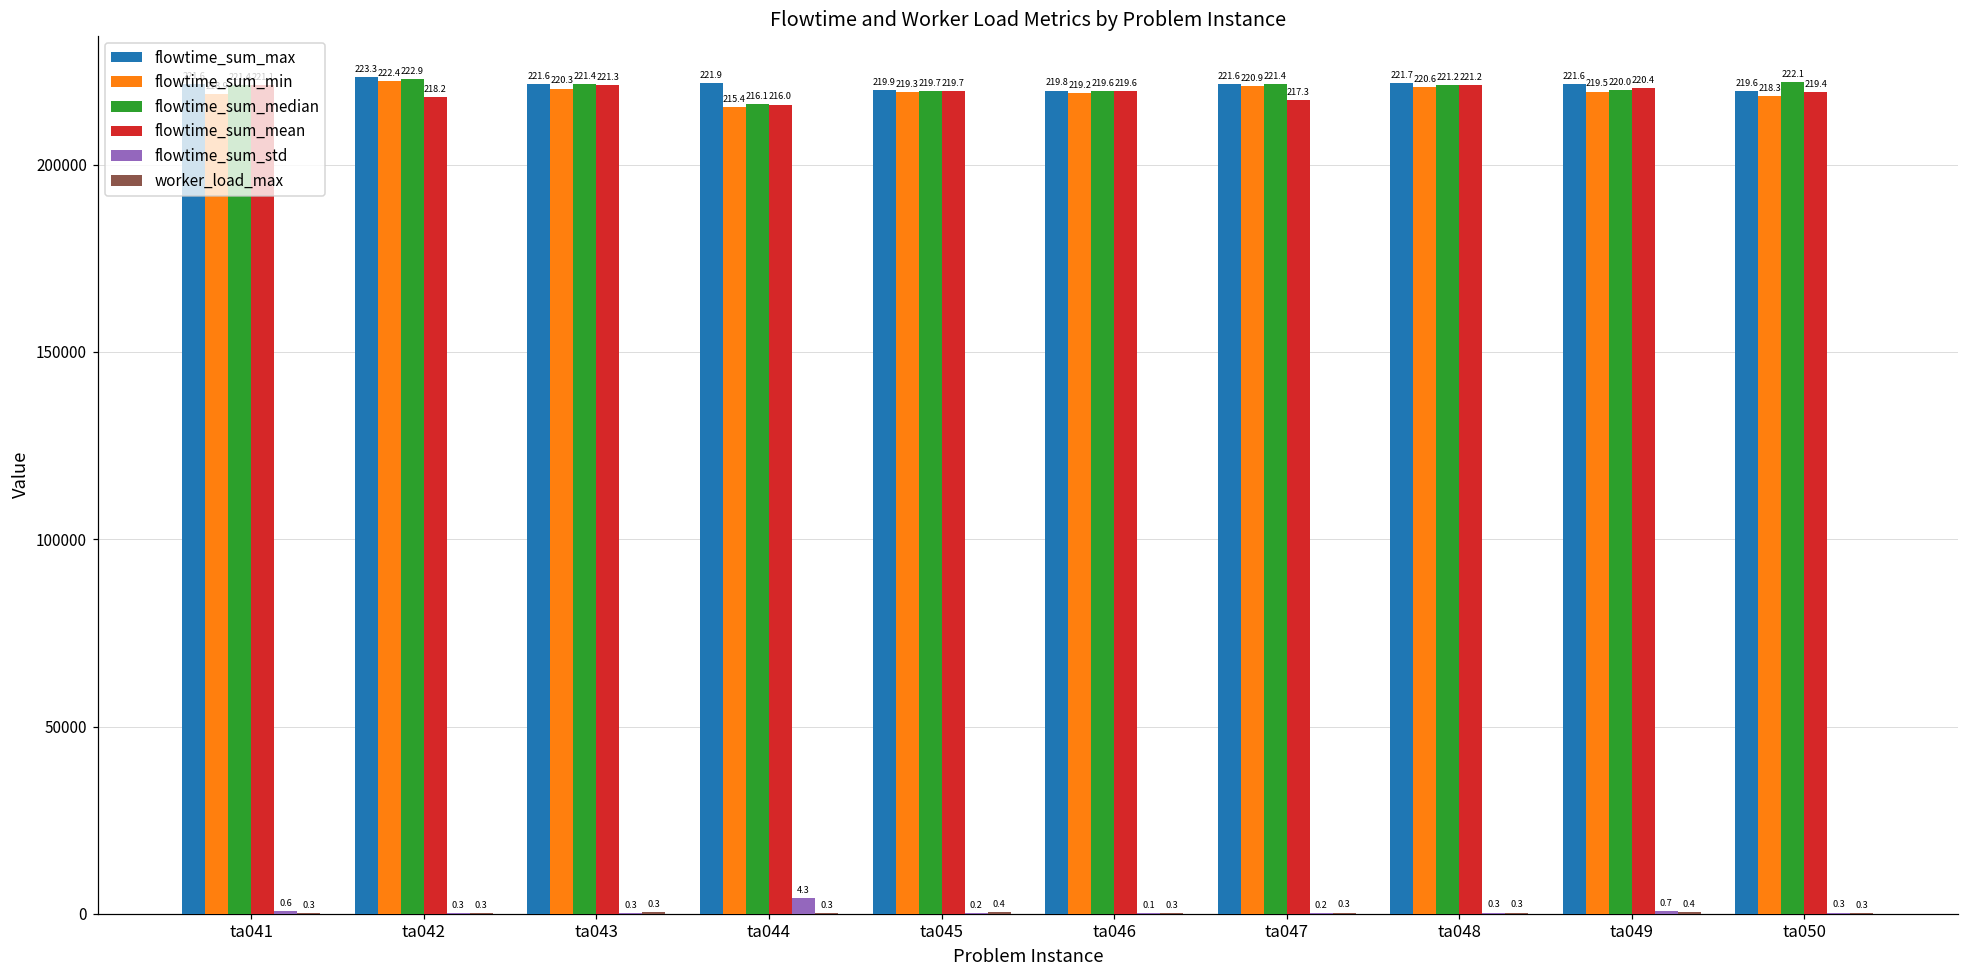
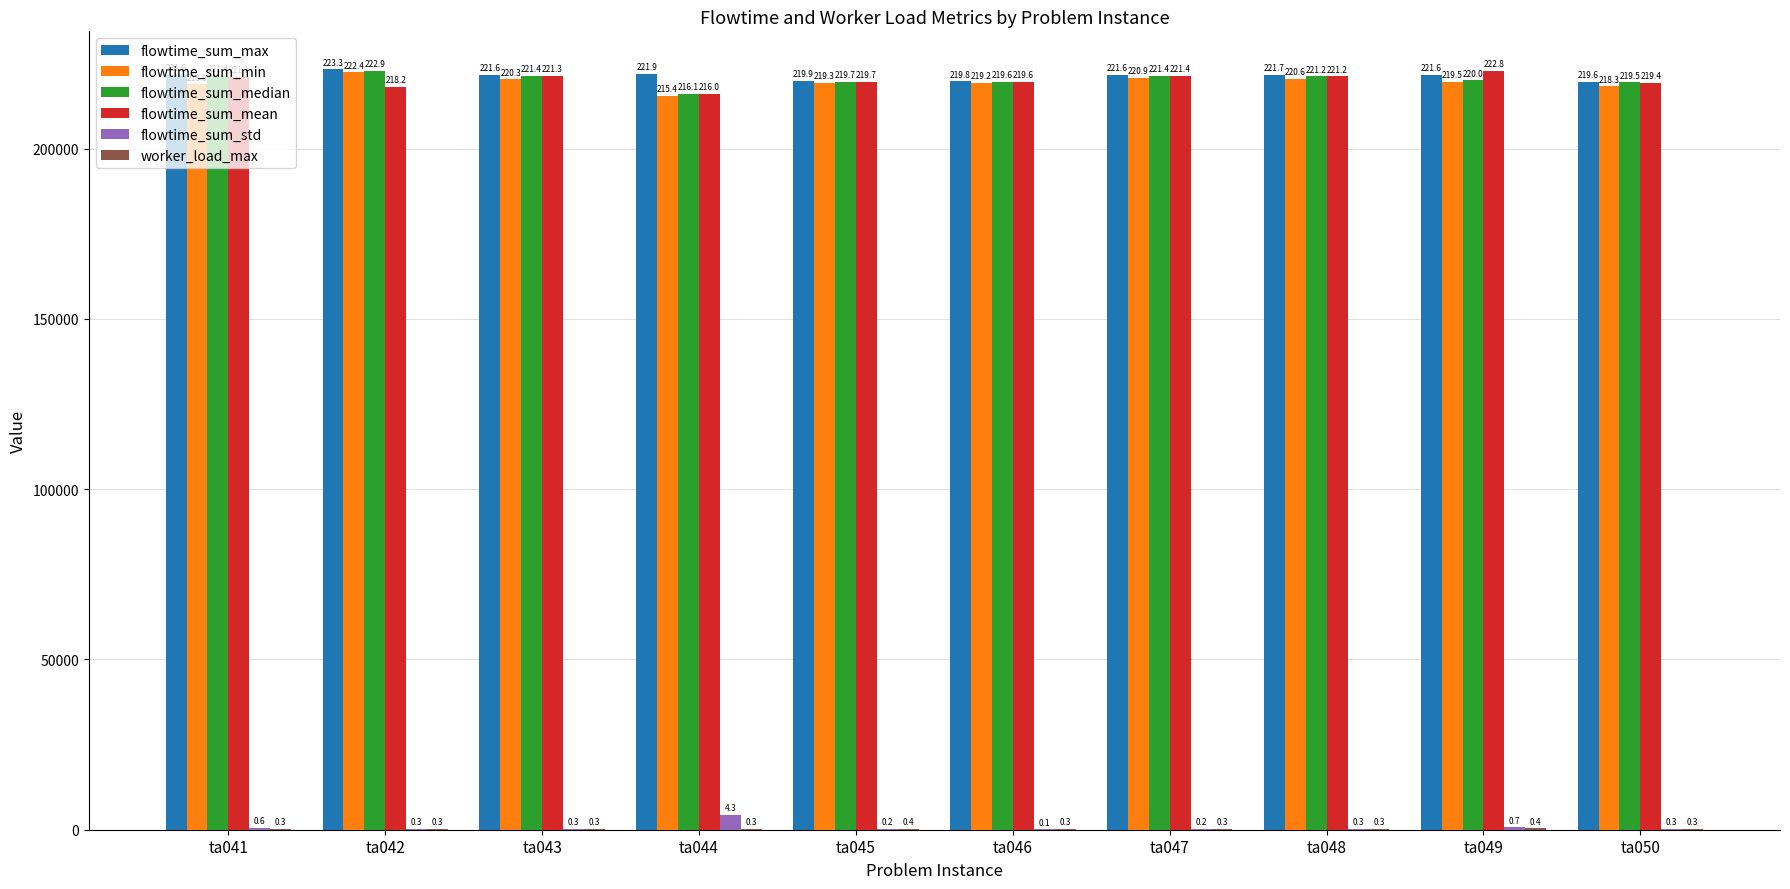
flowtime_sum_mean, ta047: 217.3 -> 221.4
flowtime_sum_mean, ta049: 220.4 -> 222.8
flowtime_sum_median, ta050: 222.1 -> 219.5
